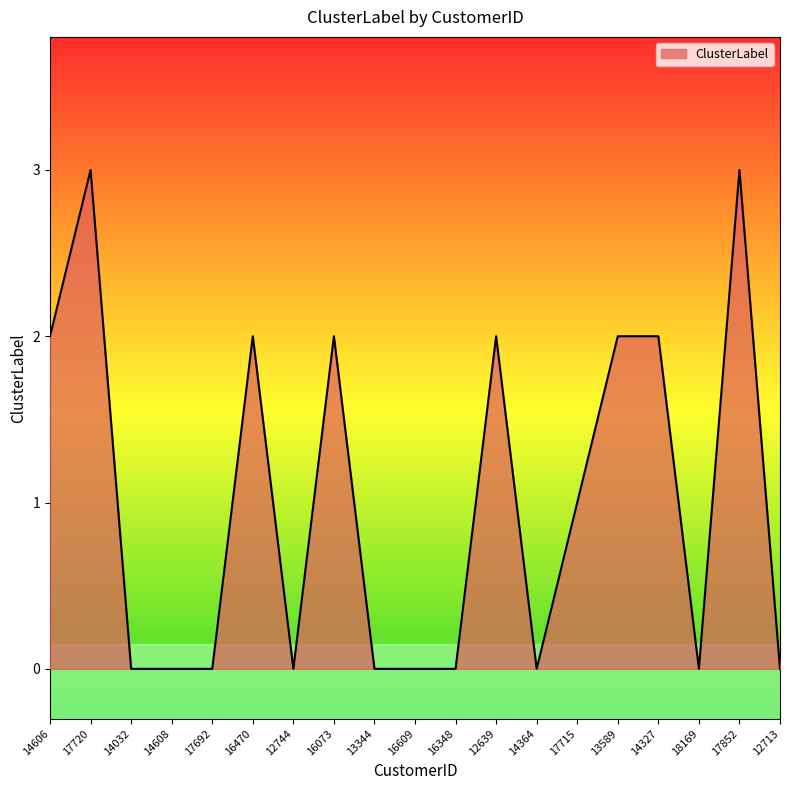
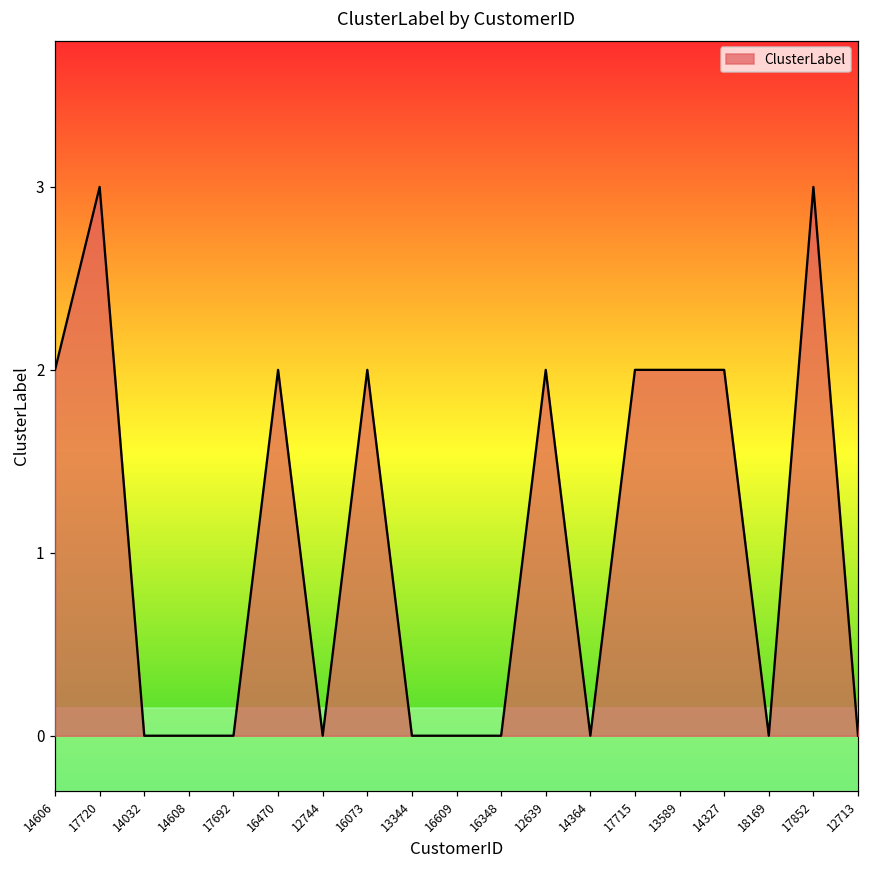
17715: 1 -> 2
